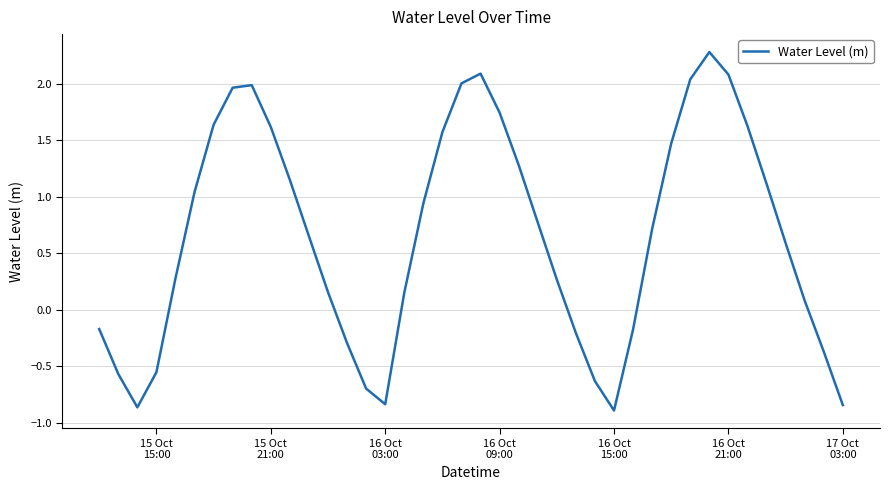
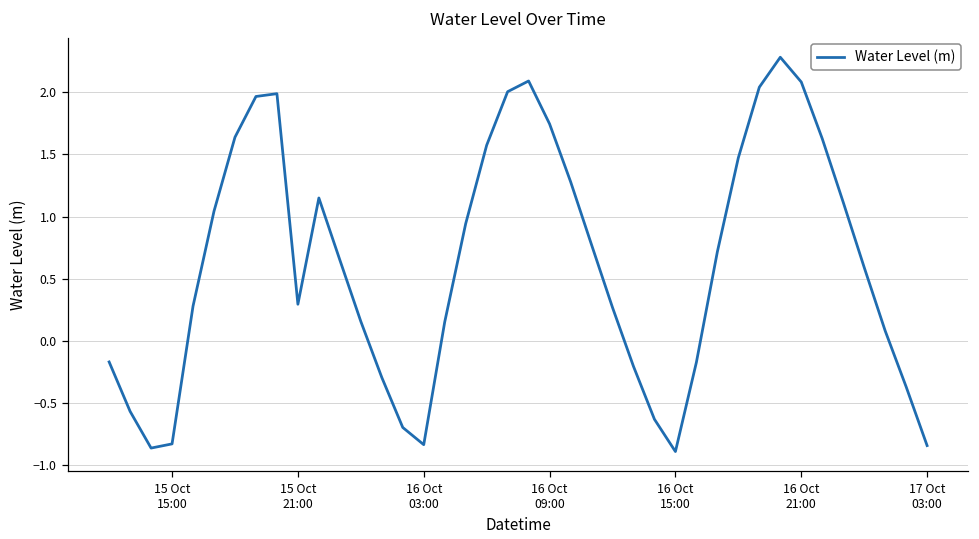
15 Oct 15:00: -0.55 -> -0.83
15 Oct 21:00: 1.62 -> 0.29
